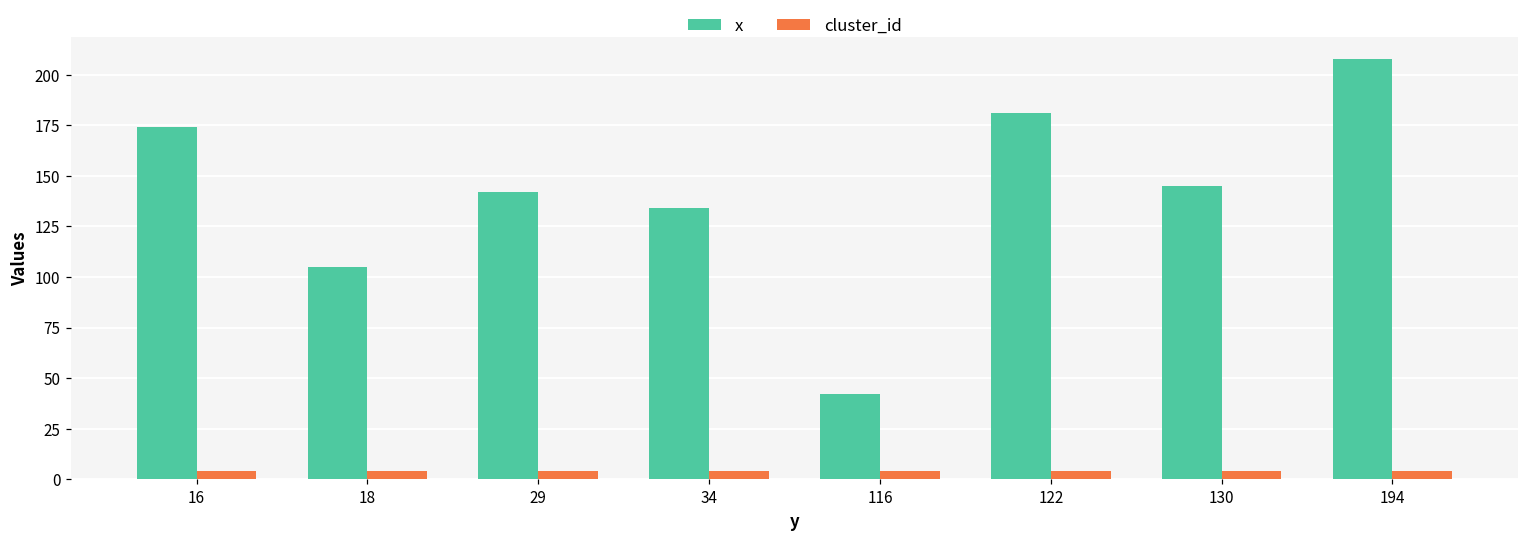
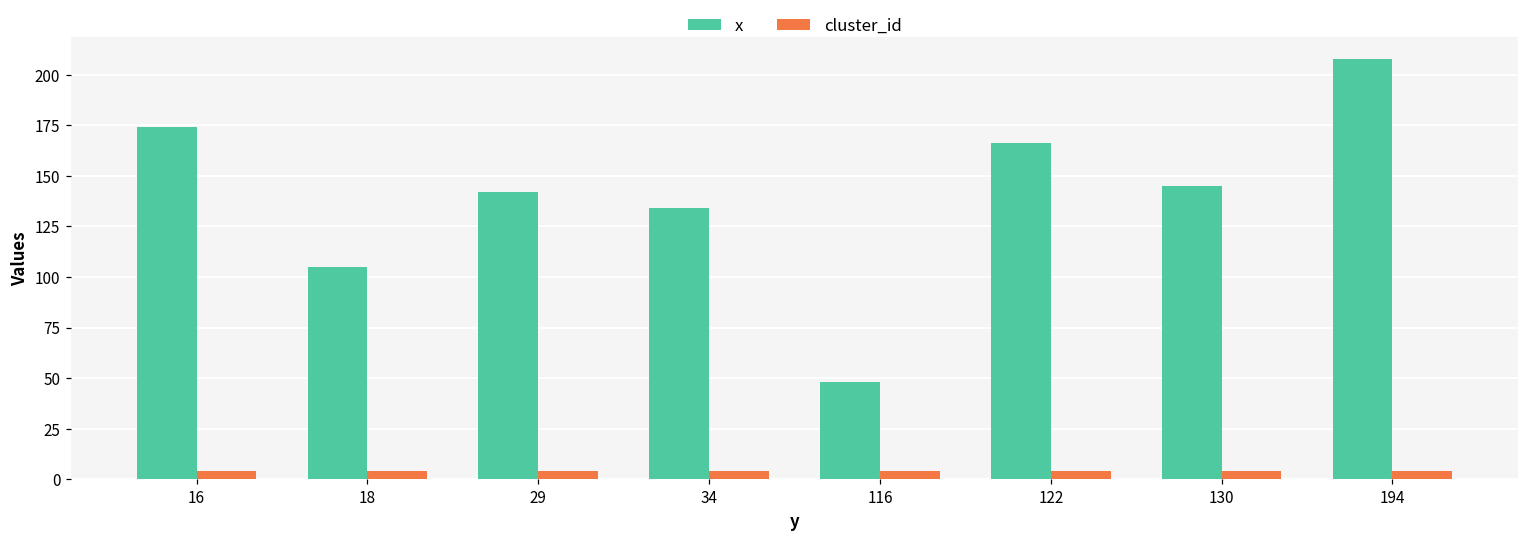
x, 116: 42 -> 48
x, 122: 181 -> 166
